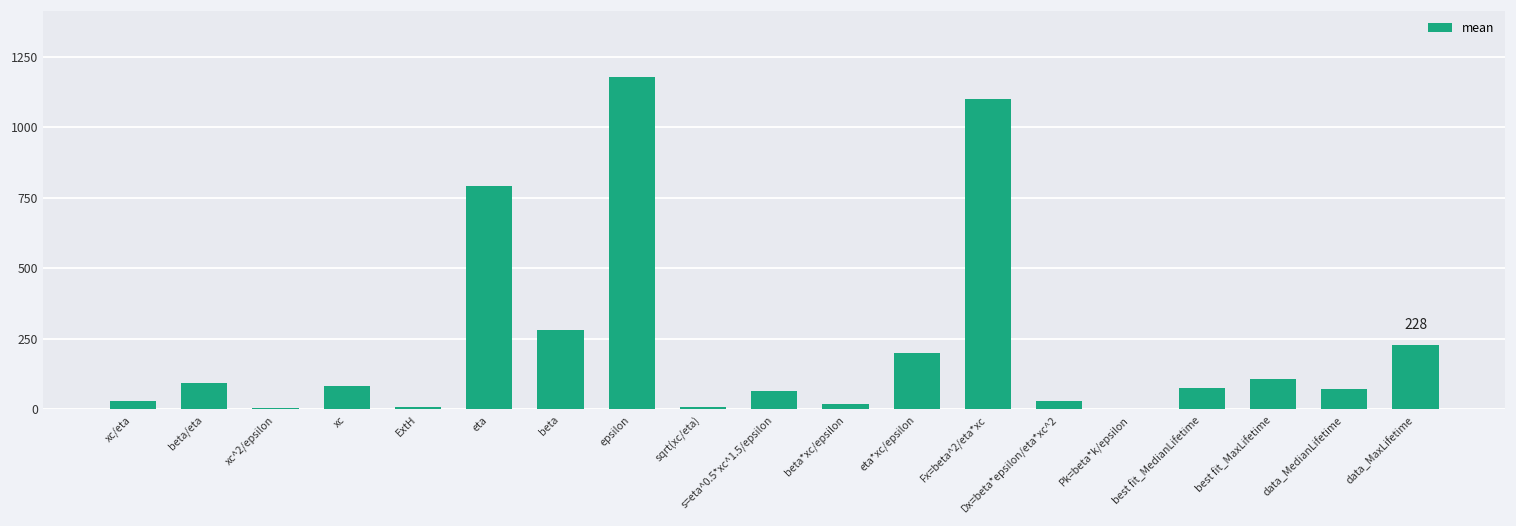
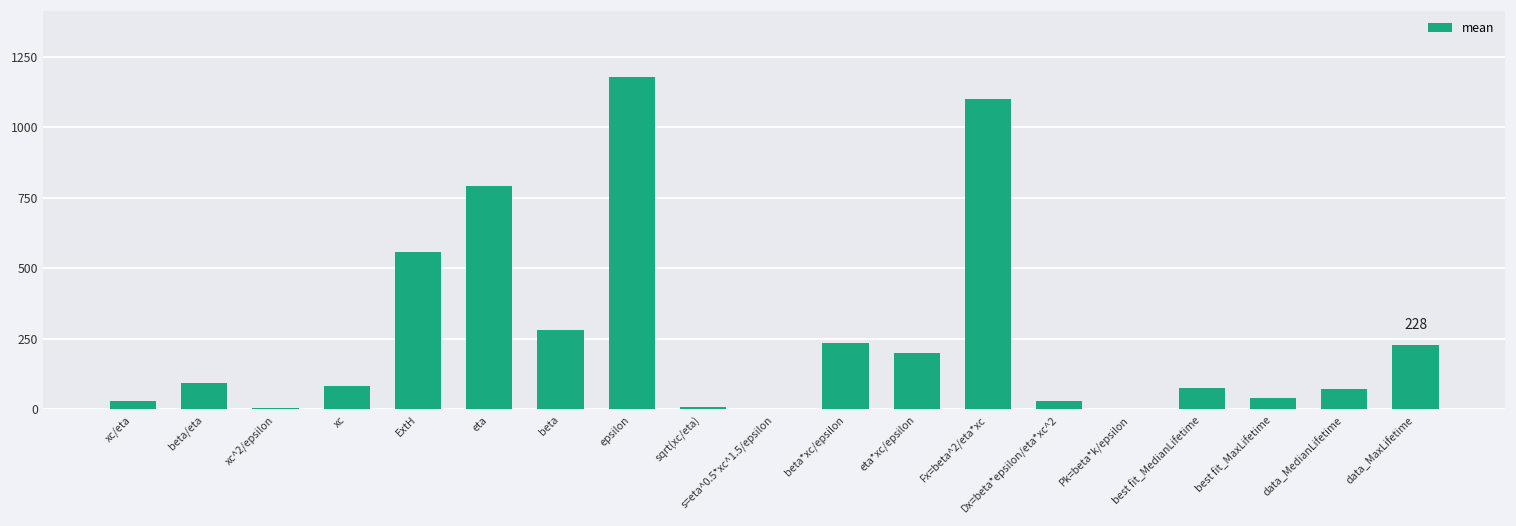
ExtH: 10 -> 560
s=eta^0.5*xc^1.5/epsilon: 70 -> 0
beta*xc/epsilon: 20 -> 240
best fit_MaxLifetime: 110 -> 40
